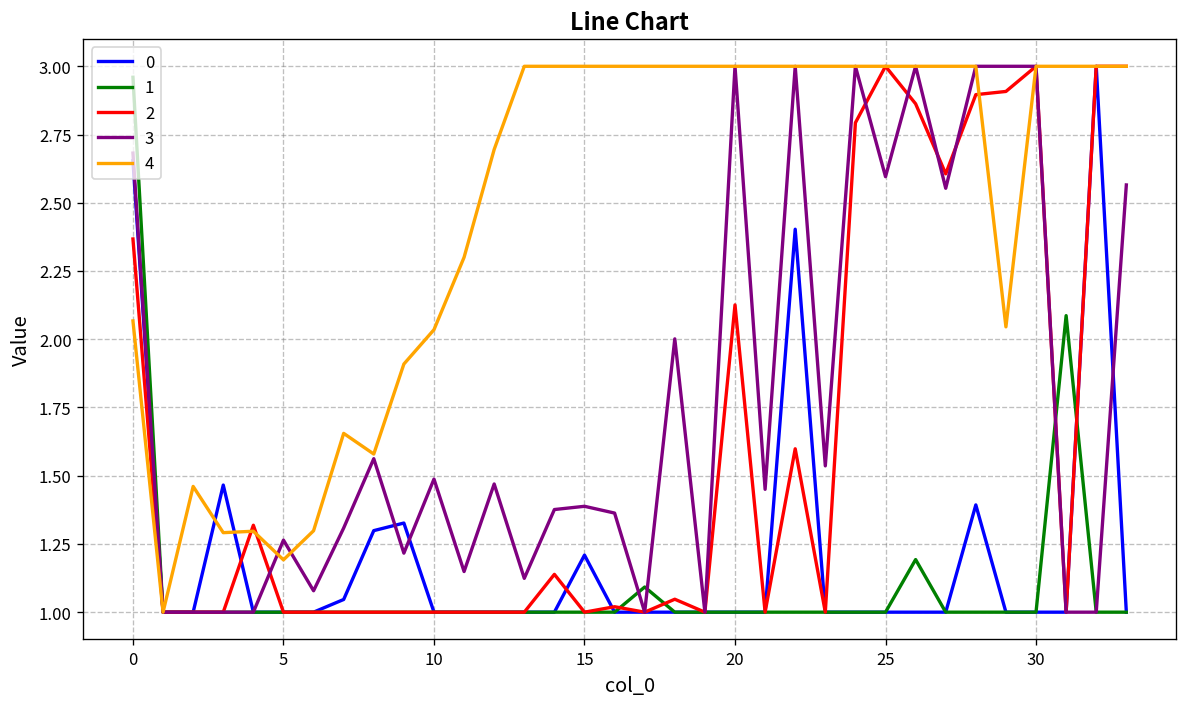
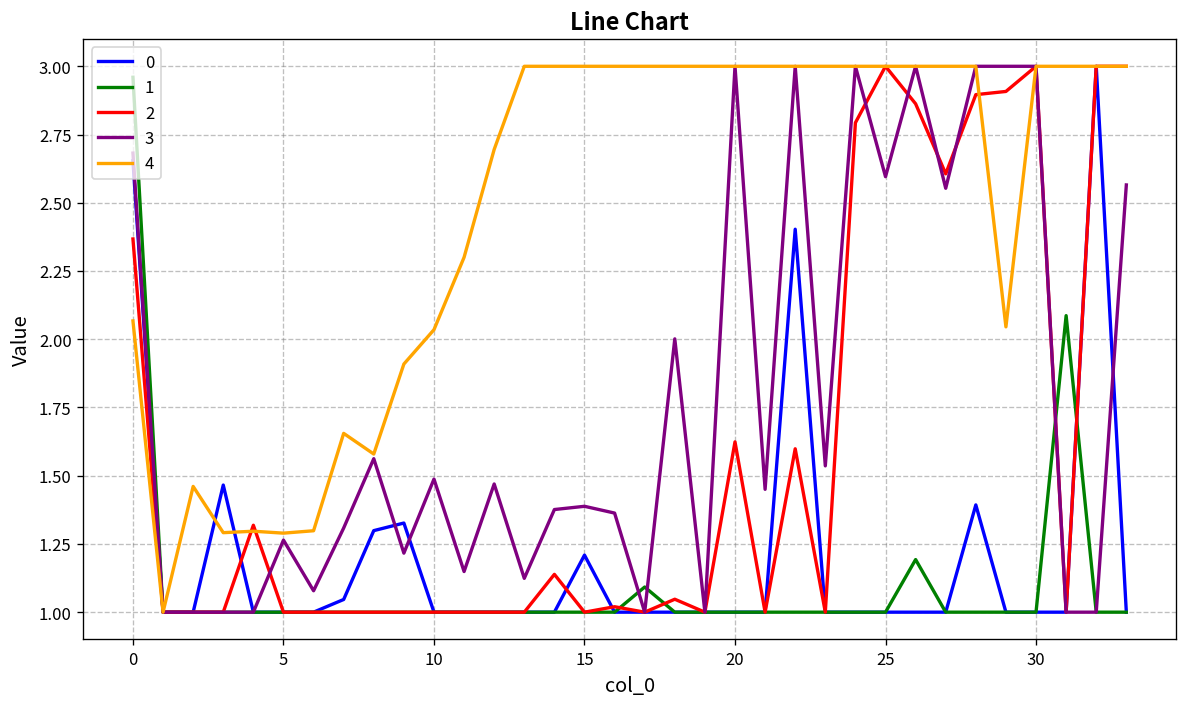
4, 5: 1.19 -> 1.29
2, 20: 2.13 -> 1.62
